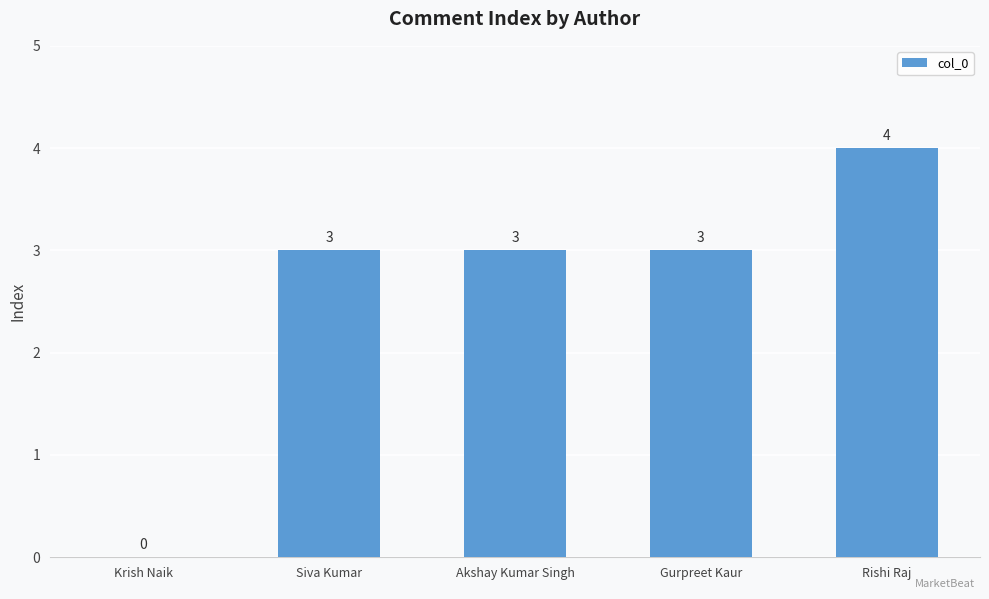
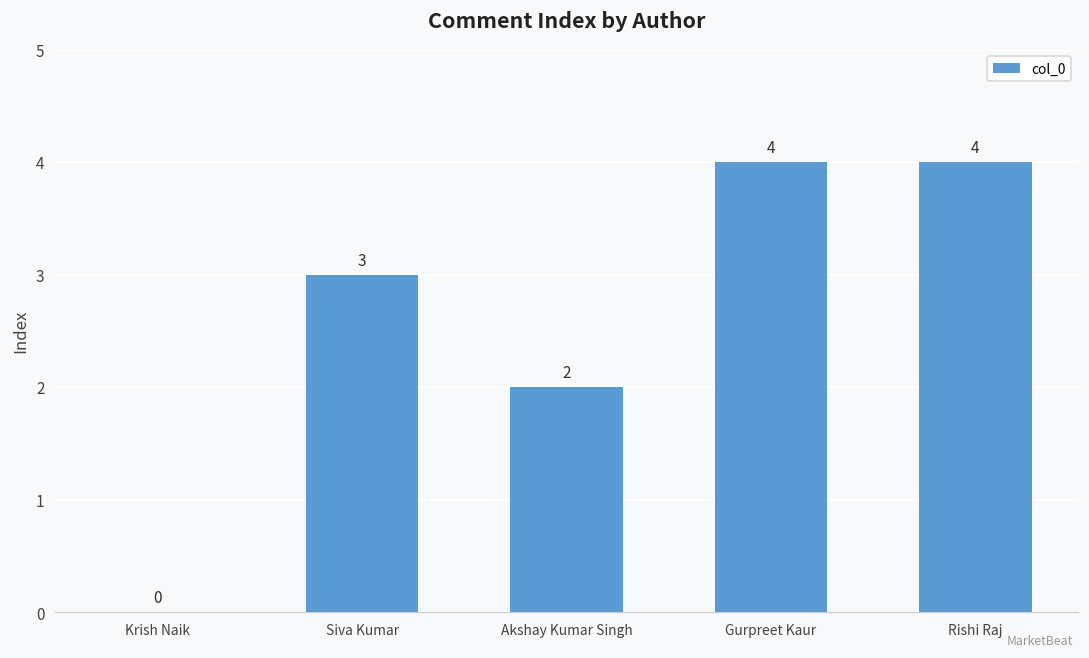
Akshay Kumar Singh: 3 -> 2
Gurpreet Kaur: 3 -> 4
